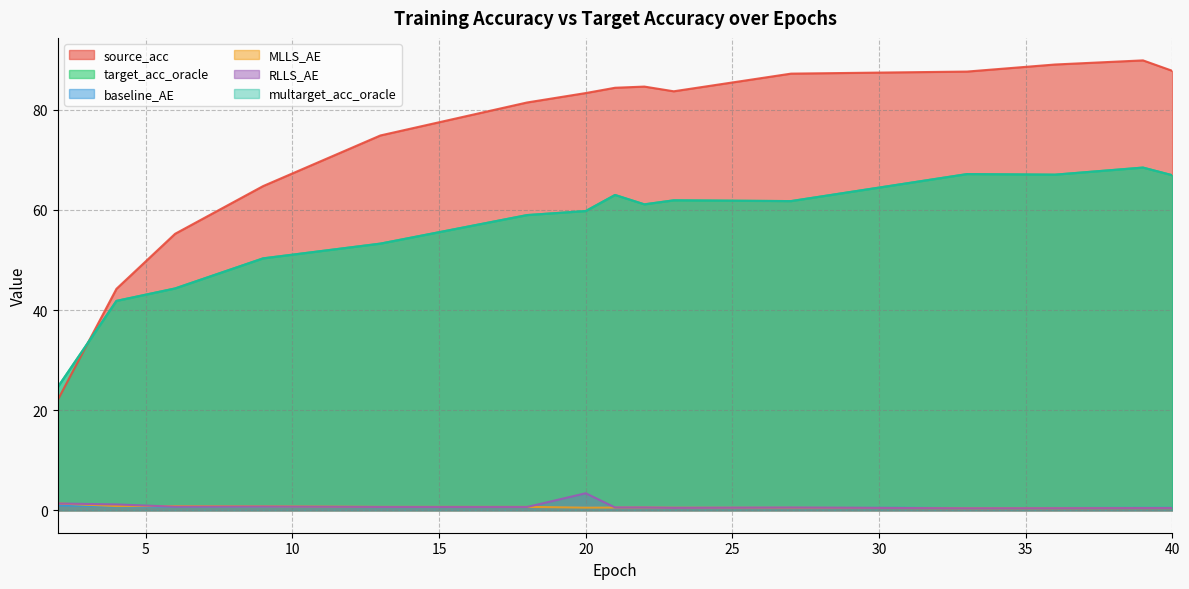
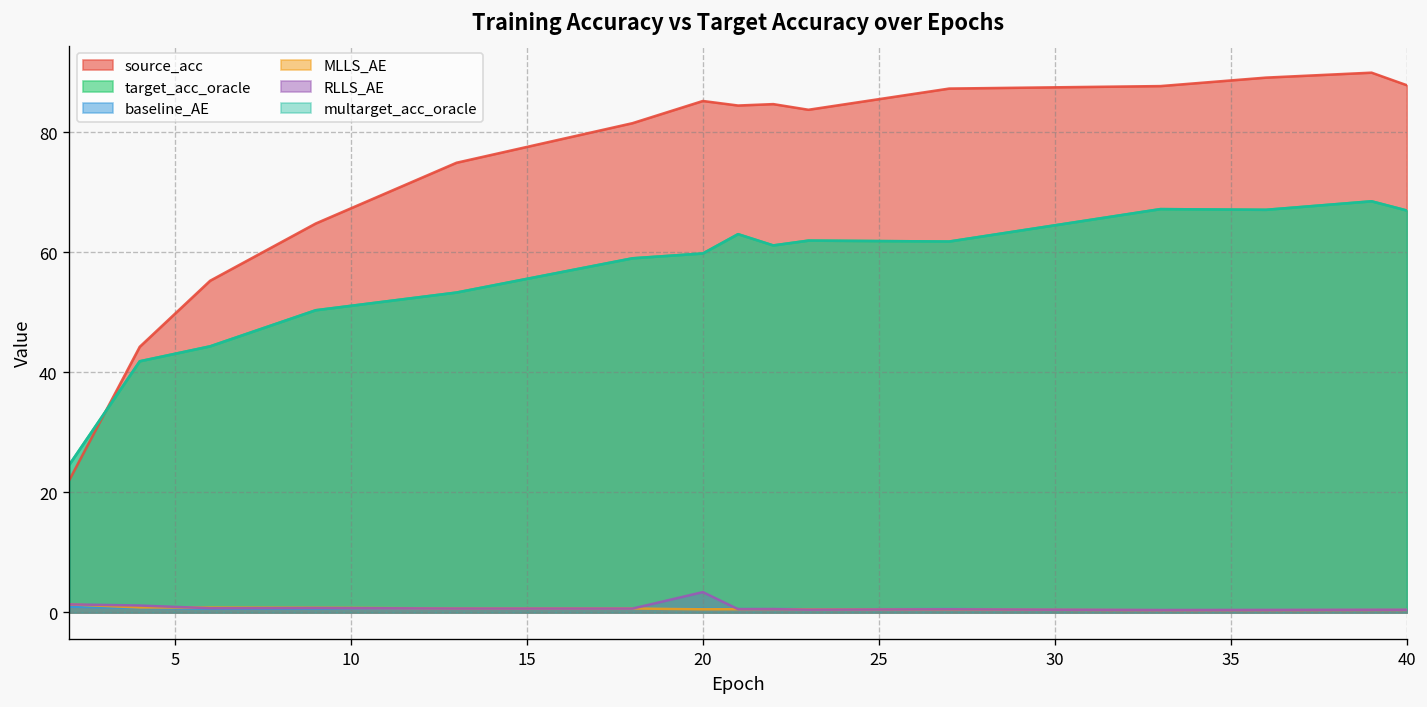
source_acc, 20: 83 -> 85
